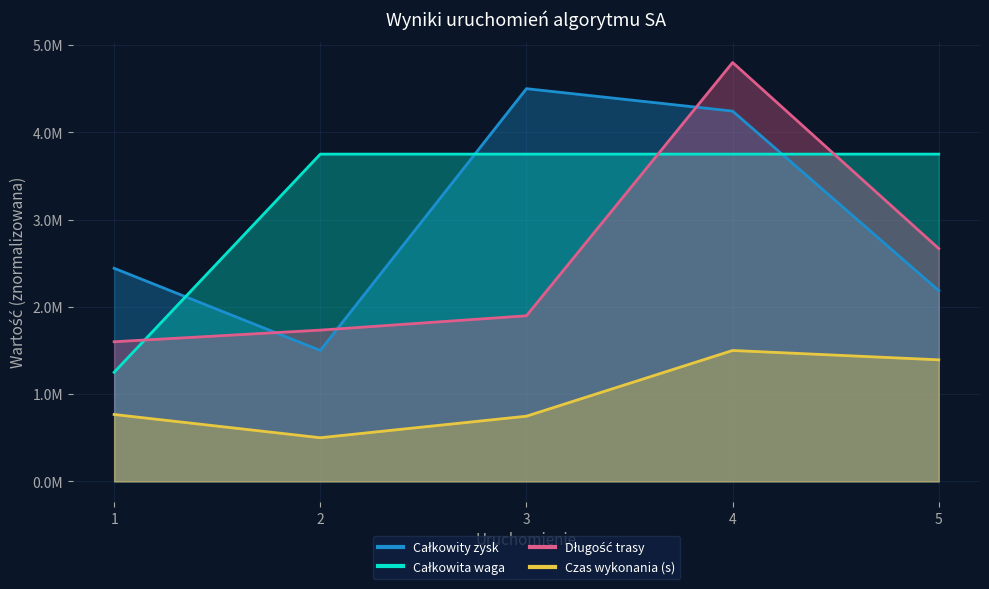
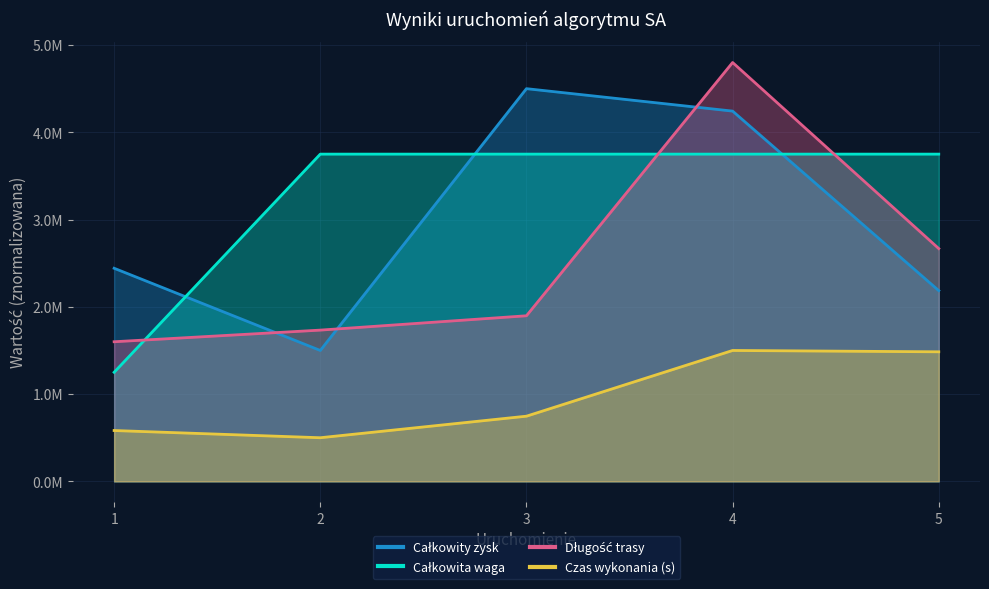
Czas wykonania (s), 1: 800000 -> 600000
Czas wykonania (s), 5: 1400000 -> 1500000
